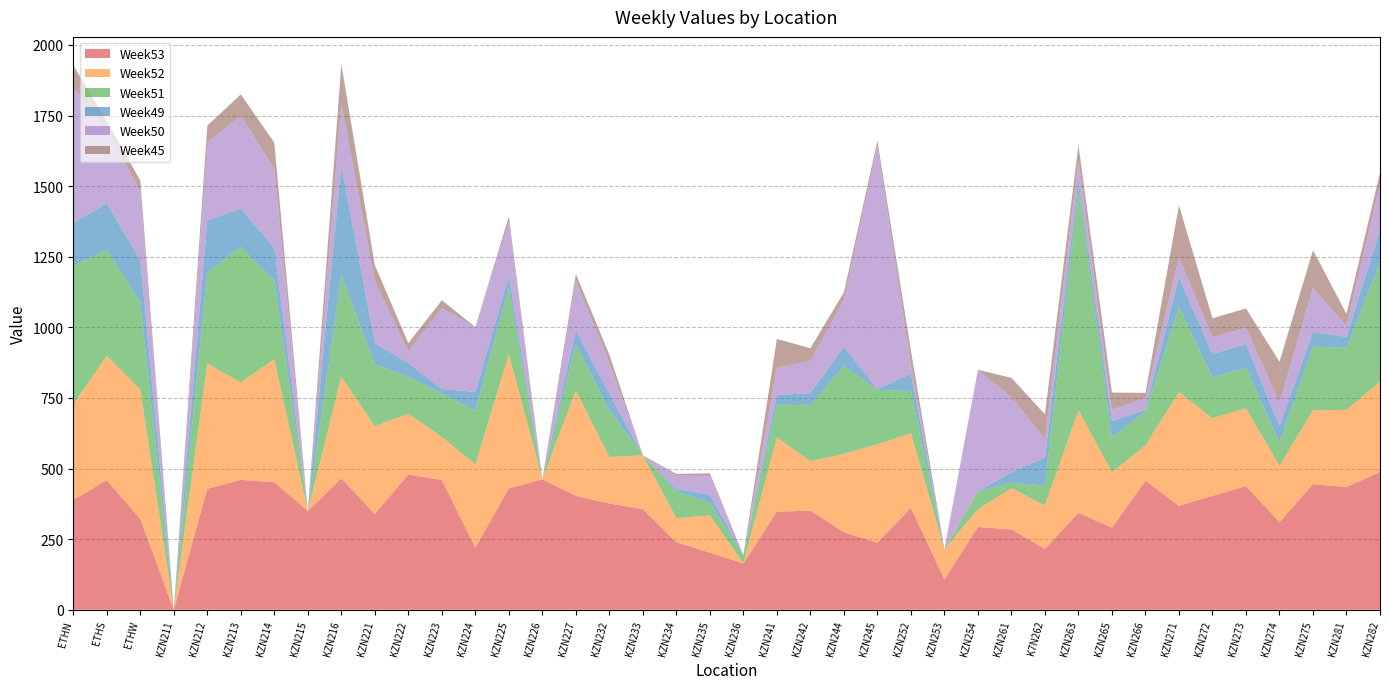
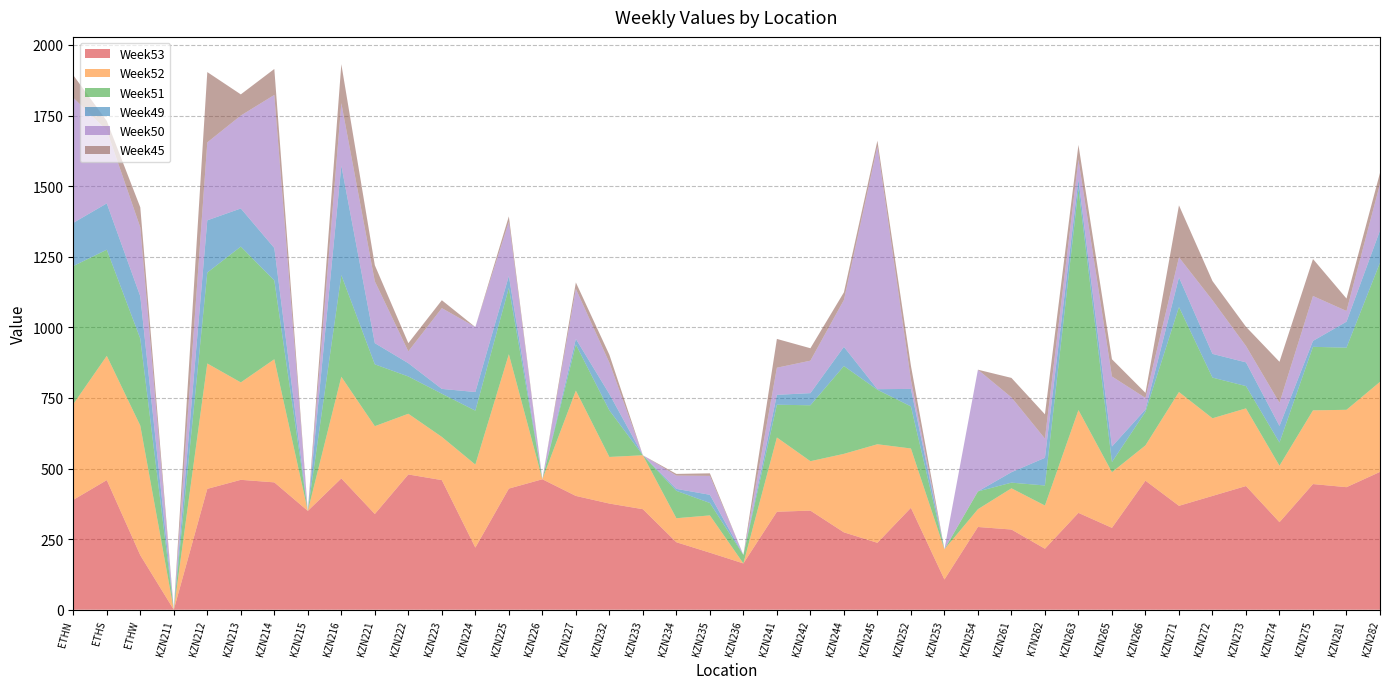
Week50, ETHN: 480 -> 440
Week53, ETHW: 320 -> 190
Week45, ETHW: 40 -> 70
Week45, KZN212: 60 -> 250
Week50, KZN214: 280 -> 540
Week49, KZN227: 50 -> 20
Week52, KZN252: 260 -> 210
Week51, KZN265: 130 -> 40
Week50, KZN265: 40 -> 250
Week50, KZN272: 60 -> 190
Week51, KZN273: 140 -> 80
Week49, KZN275: 50 -> 20
Week49, KZN281: 40 -> 90
